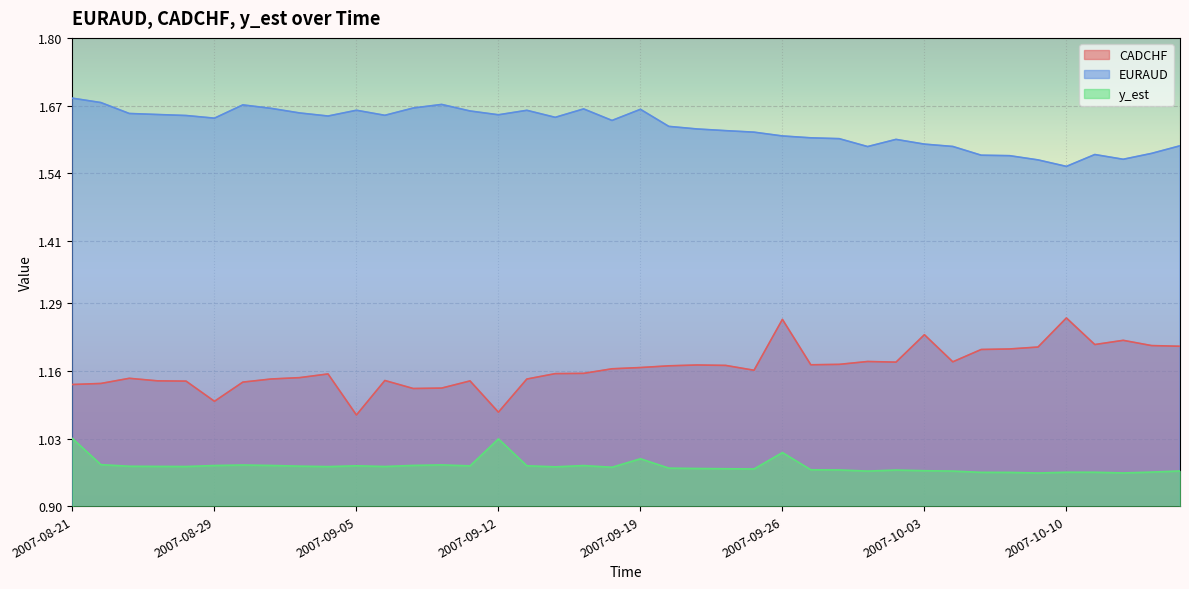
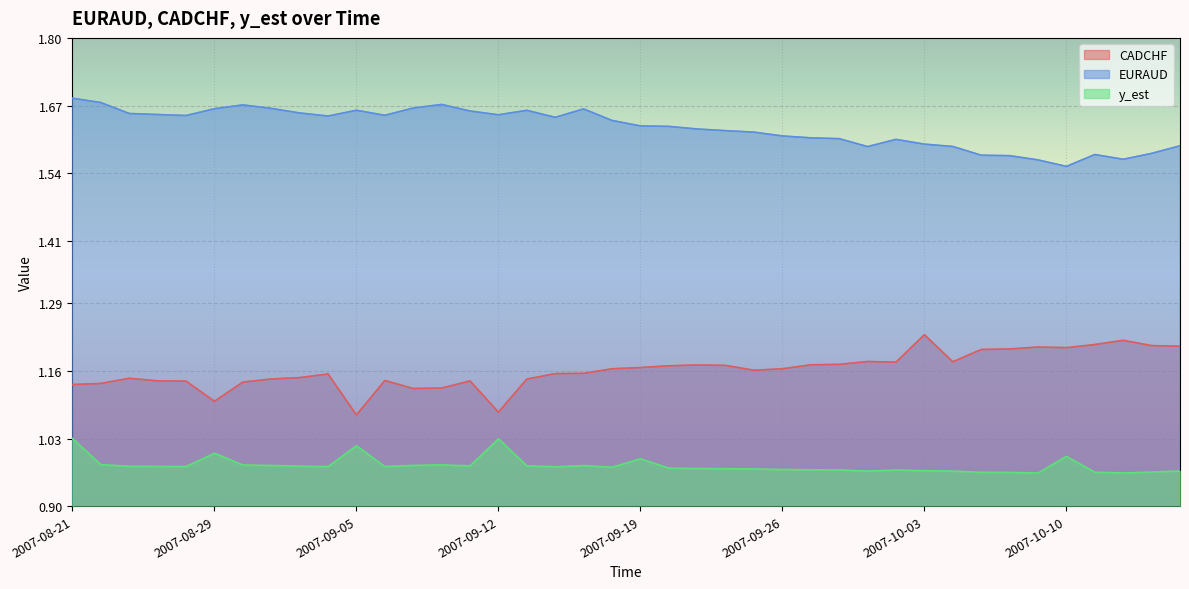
EURAUD, 2007-08-29: 1.65 -> 1.66
y_est, 2007-08-29: 0.98 -> 1.00
y_est, 2007-09-05: 0.98 -> 1.02
EURAUD, 2007-09-19: 1.66 -> 1.63
CADCHF, 2007-09-26: 1.26 -> 1.16
y_est, 2007-09-26: 1.00 -> 0.97
CADCHF, 2007-10-10: 1.26 -> 1.20
y_est, 2007-10-10: 0.97 -> 1.00
